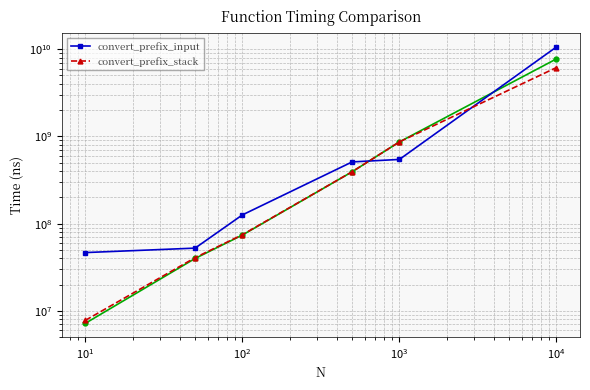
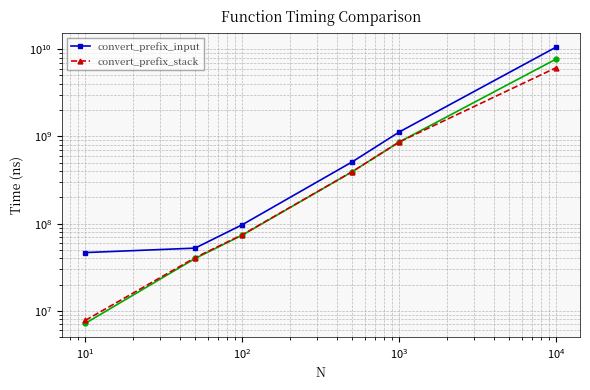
convert_prefix_input, 10^2: 130000000 -> 100000000
convert_prefix_input, 10^3: 500000000 -> 1100000000
